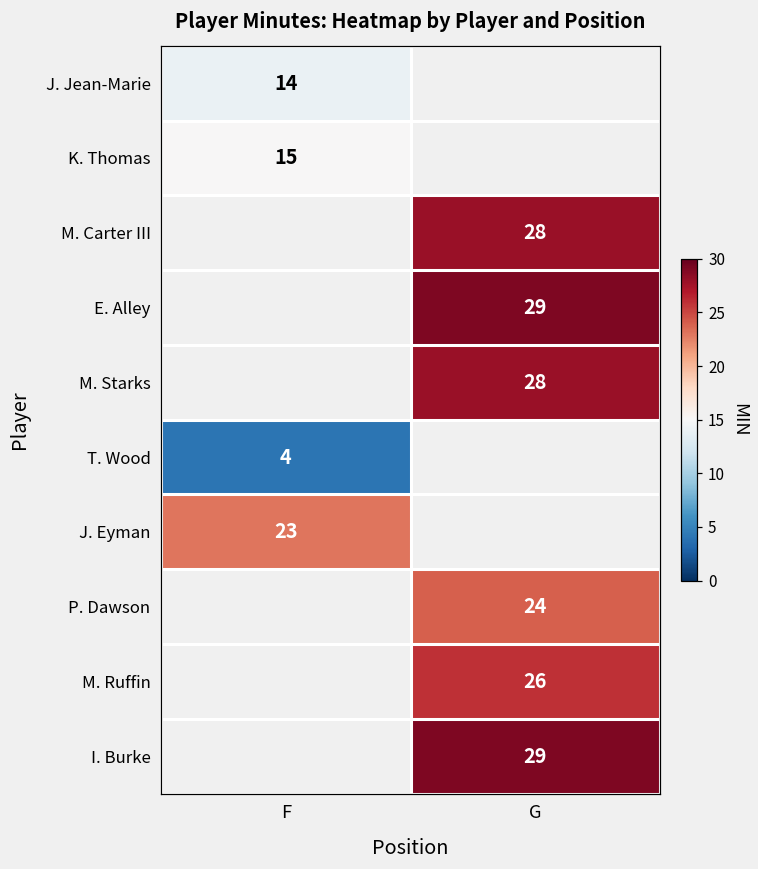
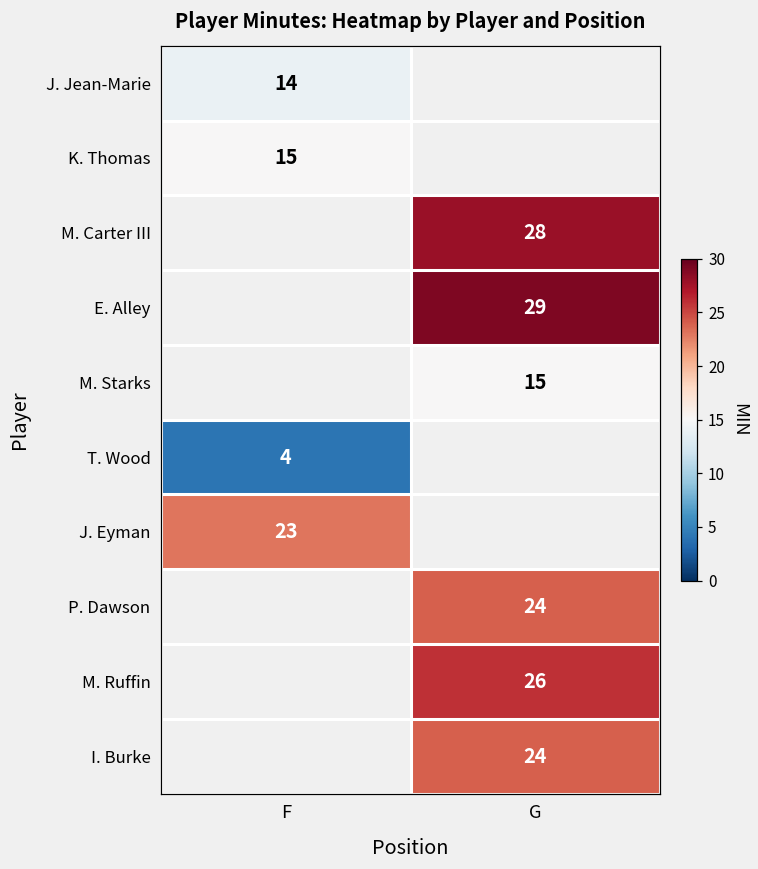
M. Starks, G: 28 -> 15
I. Burke, G: 29 -> 24
